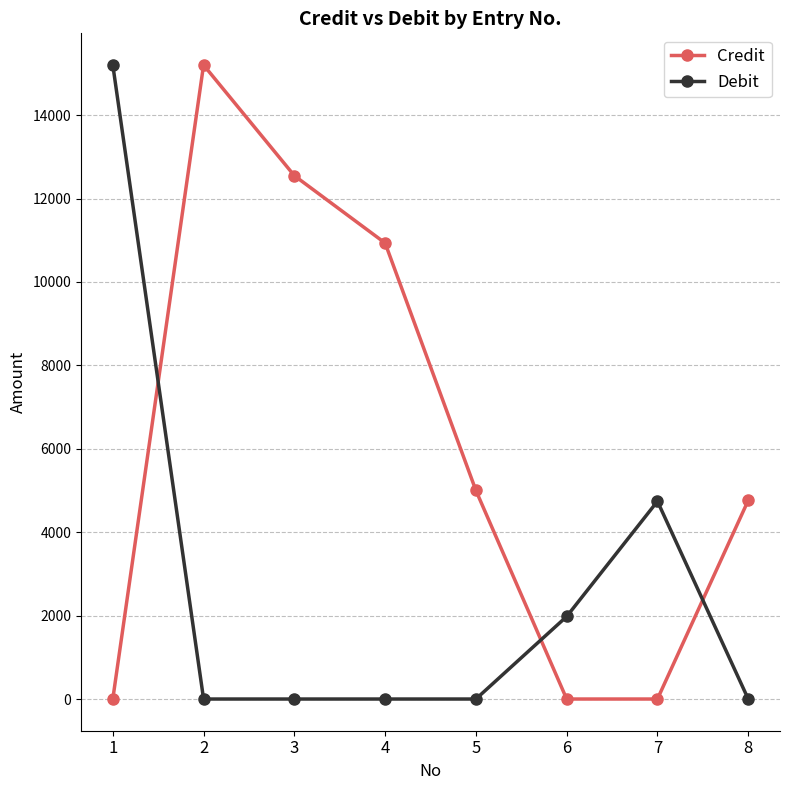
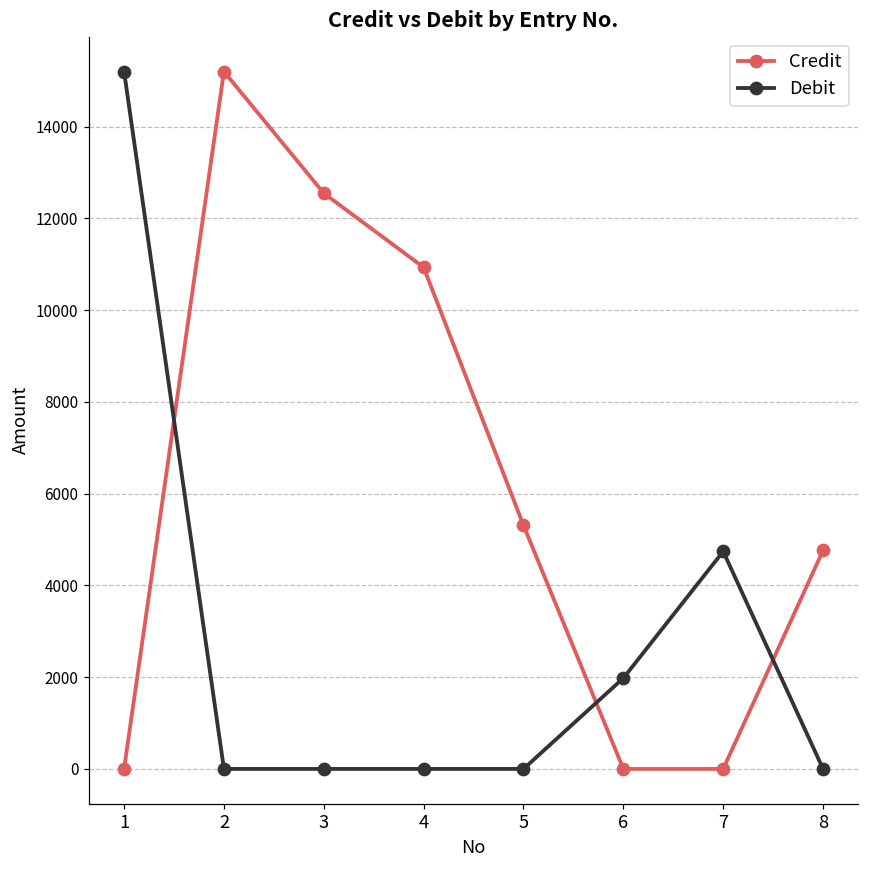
Credit, 5: 5000 -> 5300
